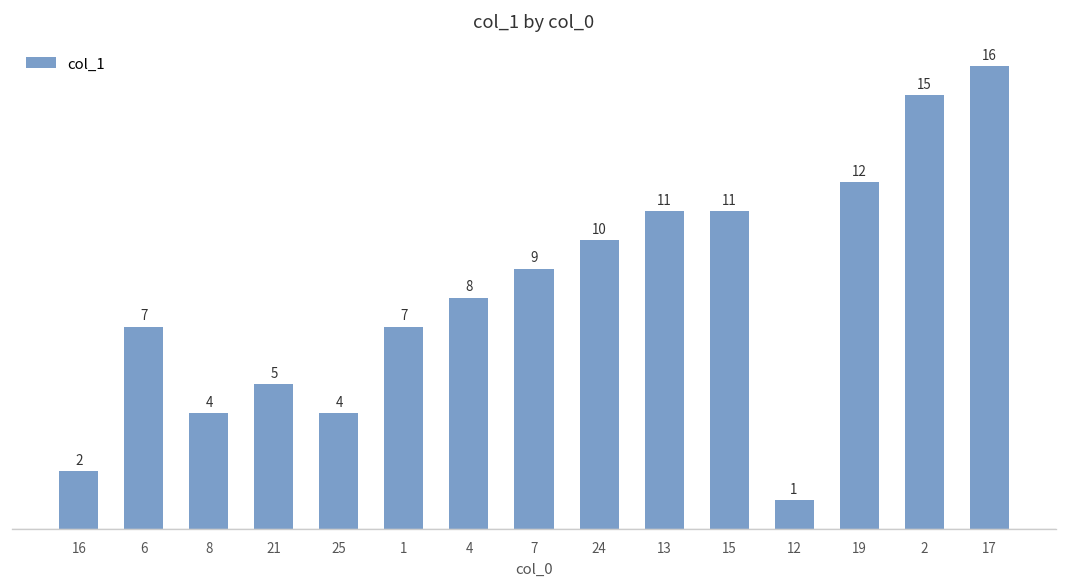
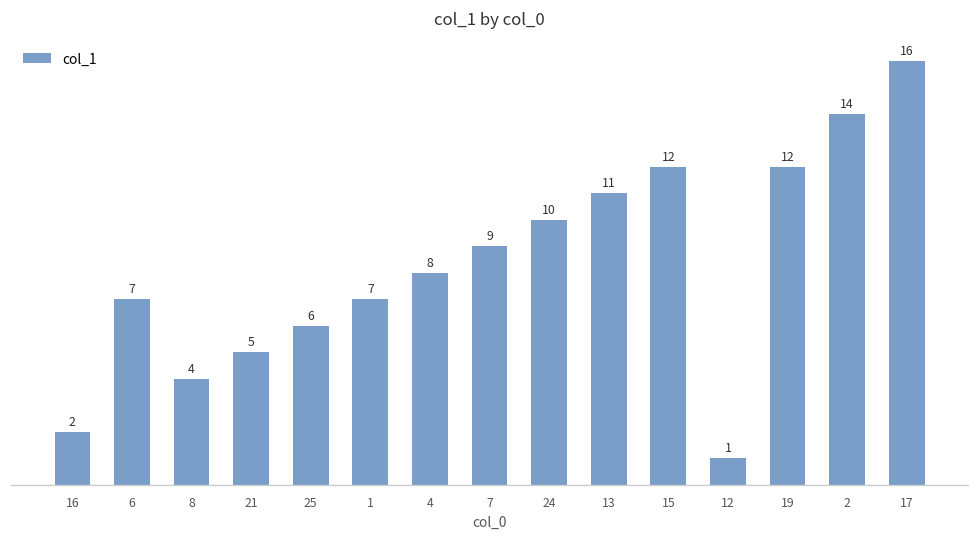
25: 4 -> 6
15: 11 -> 12
2: 15 -> 14
